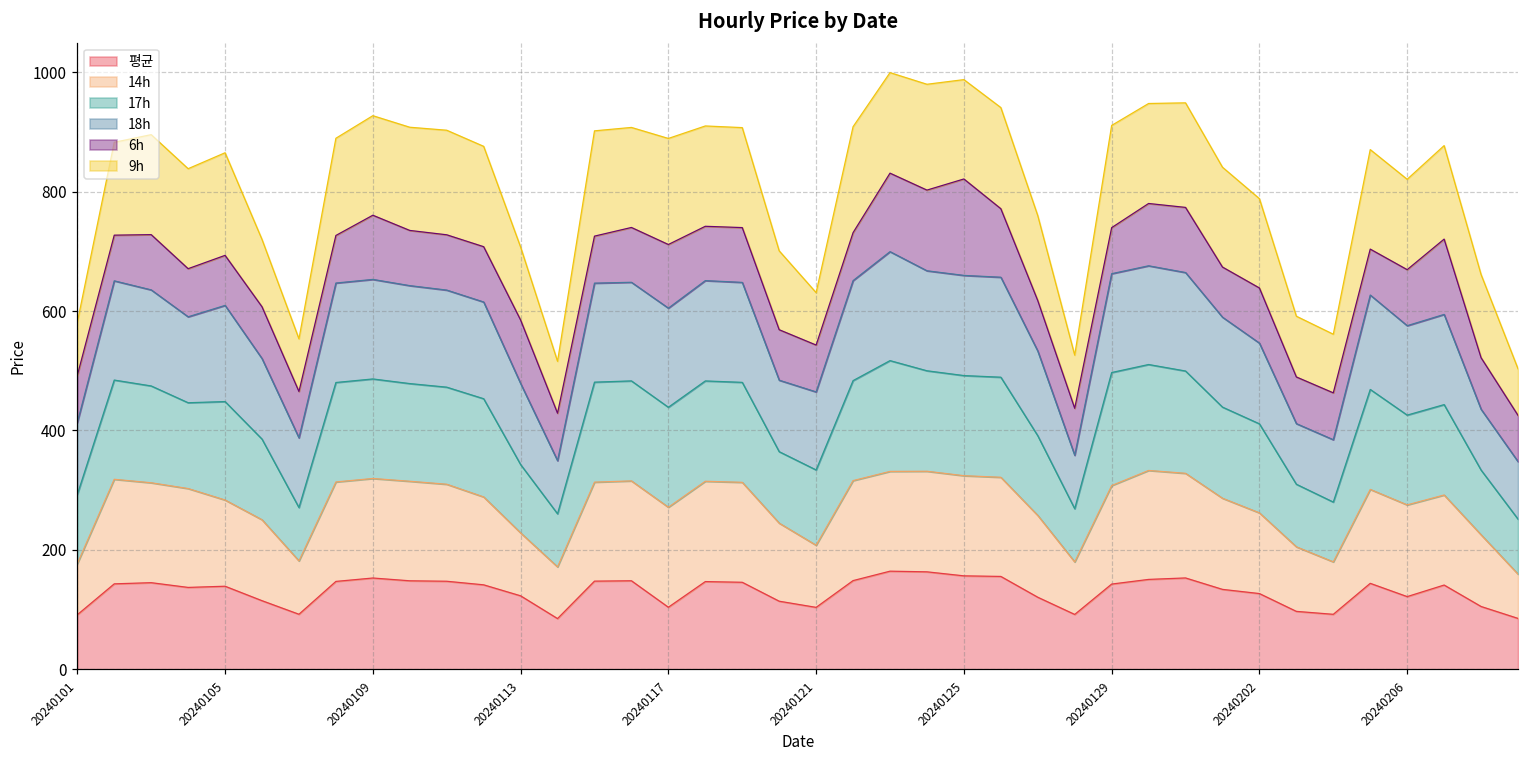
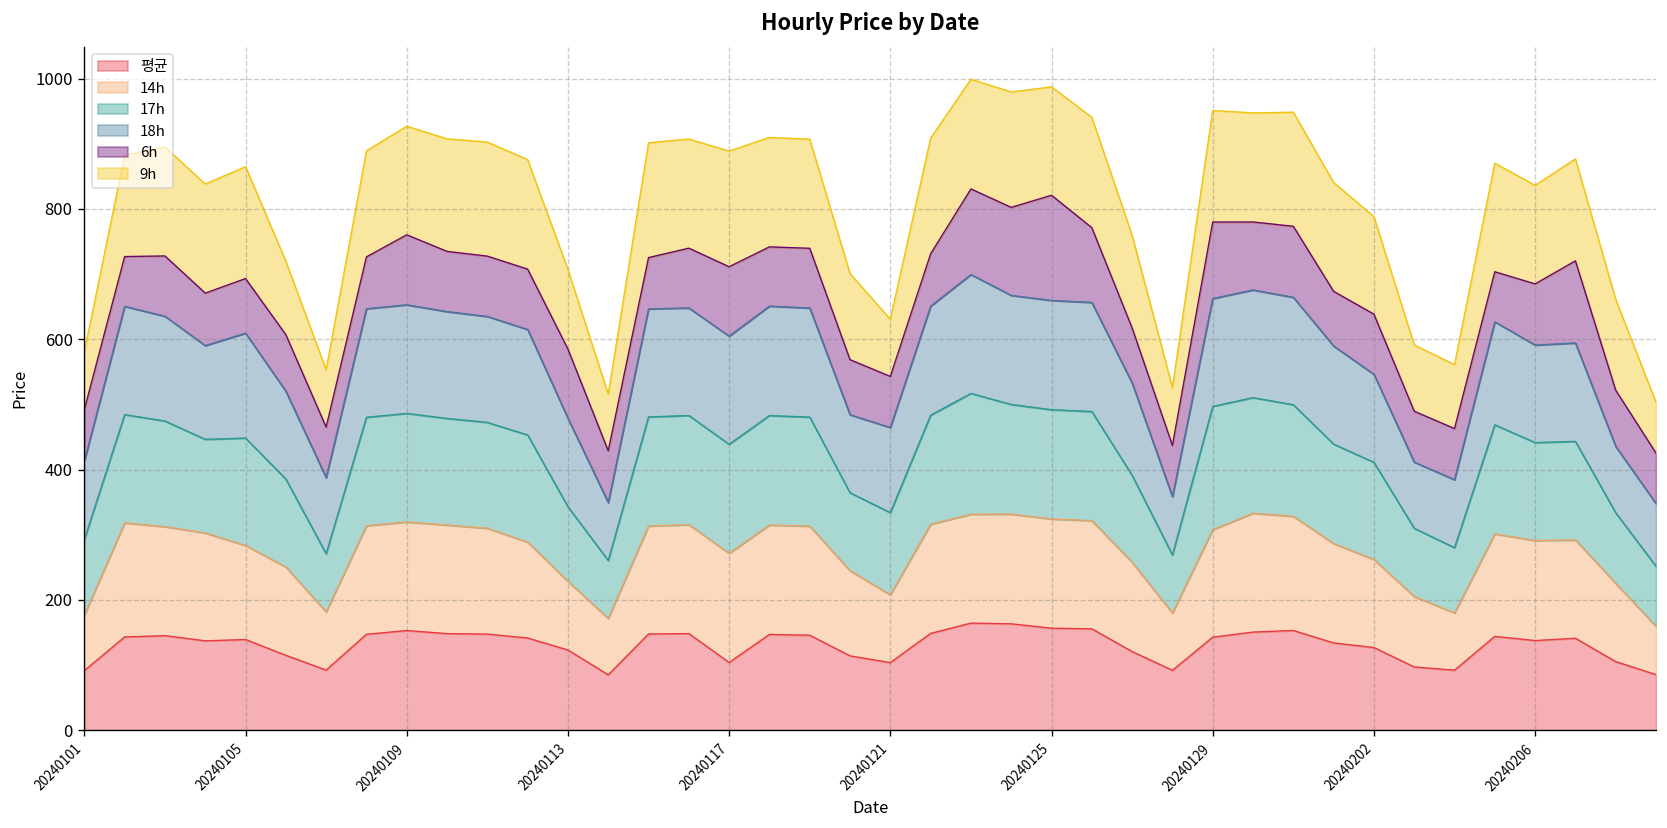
6h, 20240129: 80 -> 120
평균, 20240206: 120 -> 140
